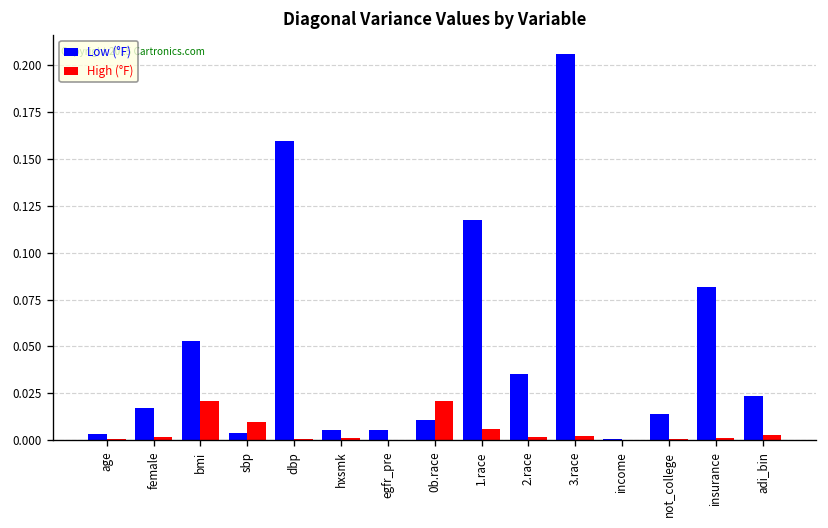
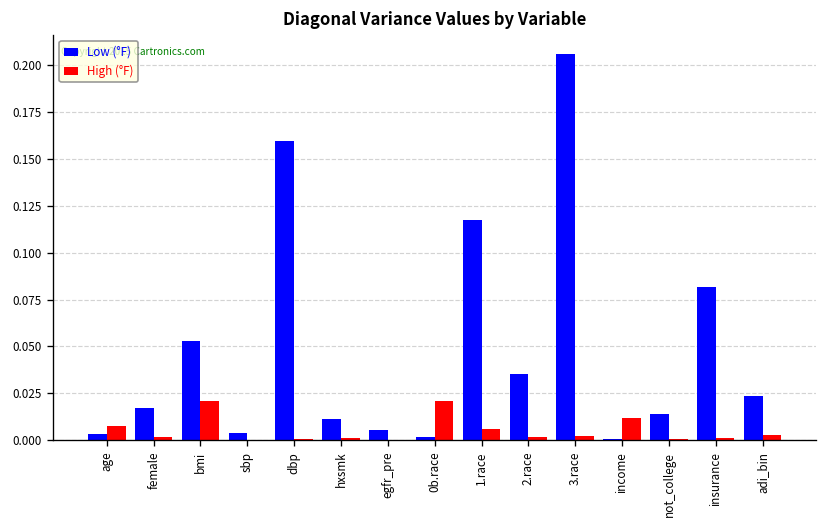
High (°F), age: 0.001 -> 0.007
High (°F), sbp: 0.010 -> 0.000
Low (°F), hxsmk: 0.006 -> 0.011
Low (°F), 0b.race: 0.011 -> 0.001
High (°F), income: 0.000 -> 0.012
